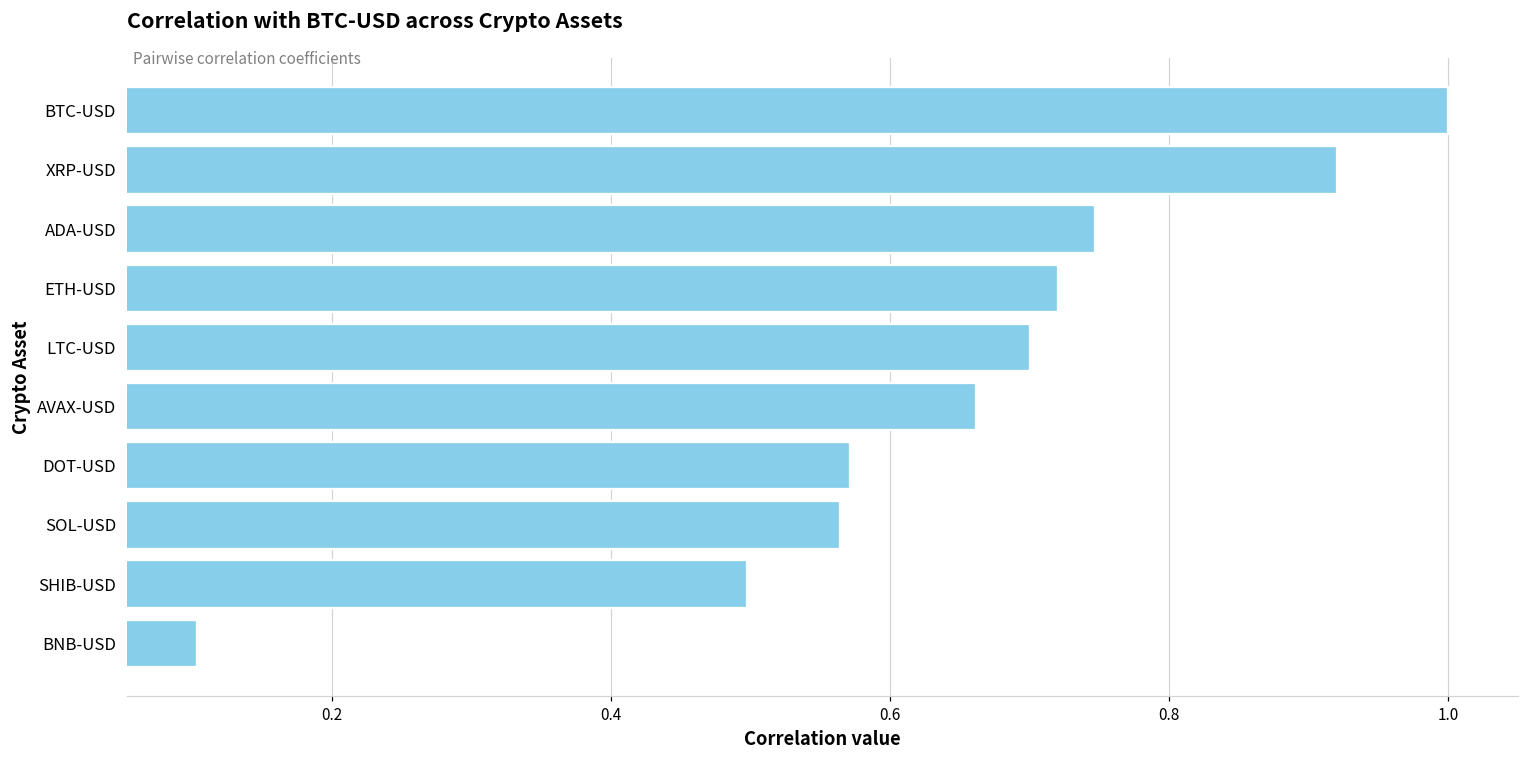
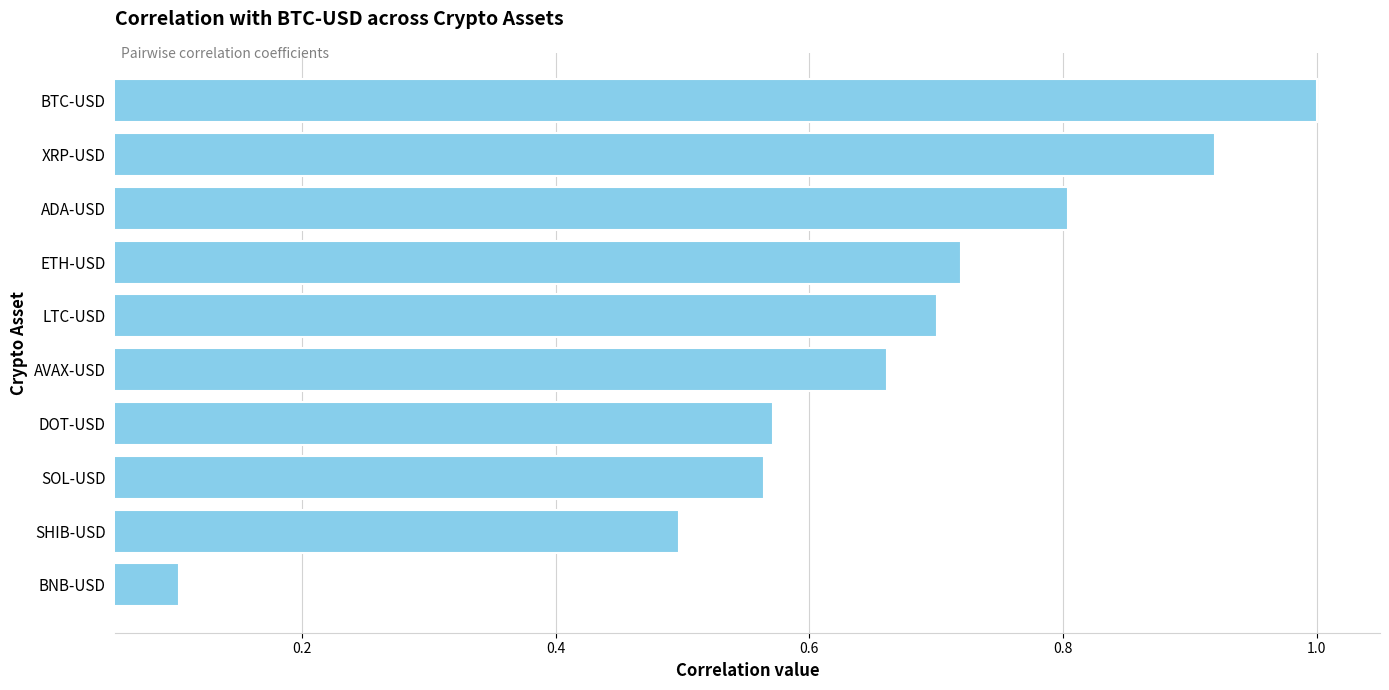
ADA-USD: 0.747 -> 0.804
